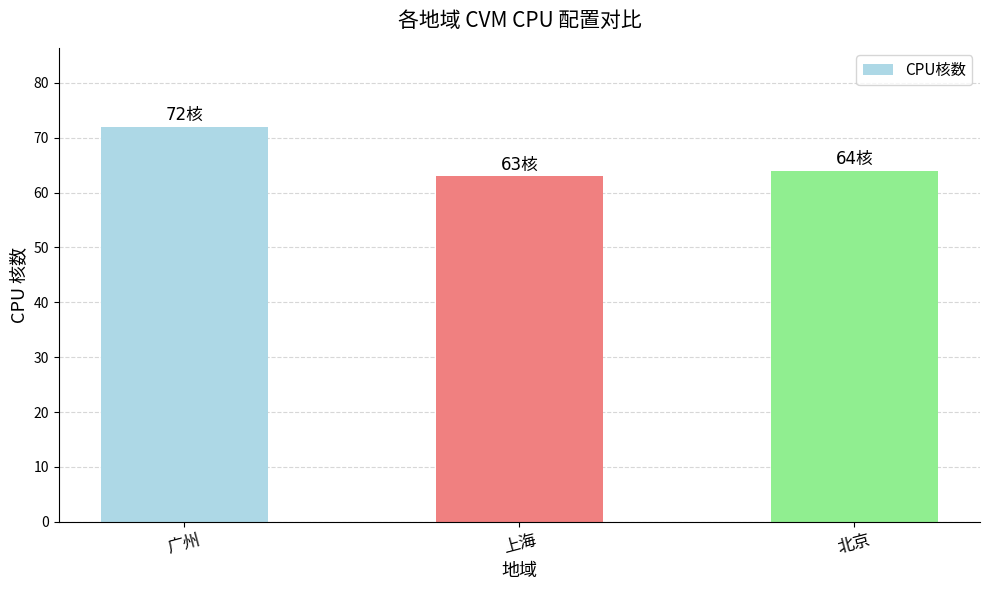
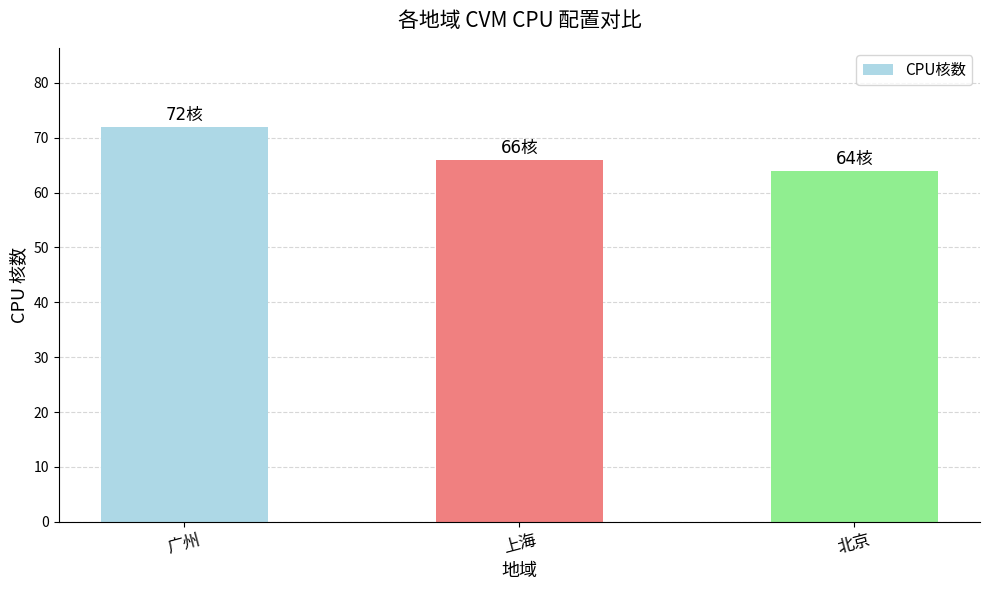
上海: 63核 -> 66核
